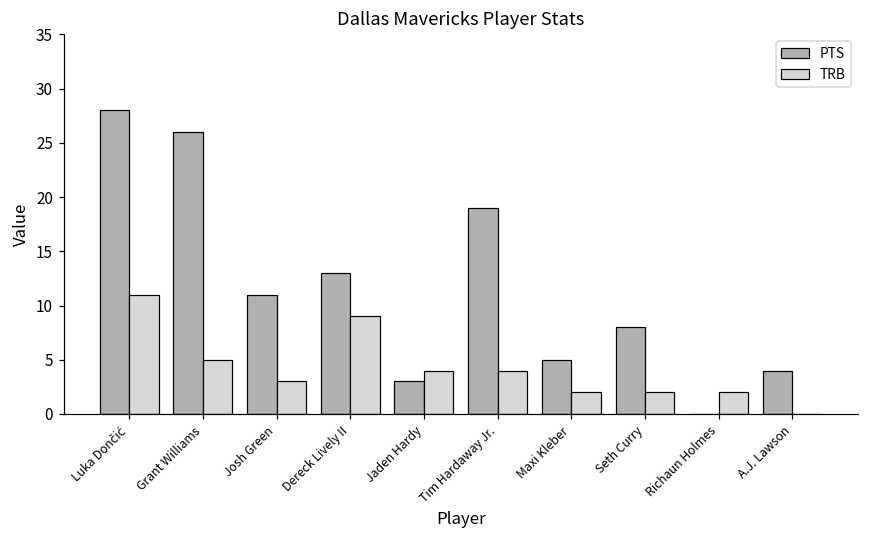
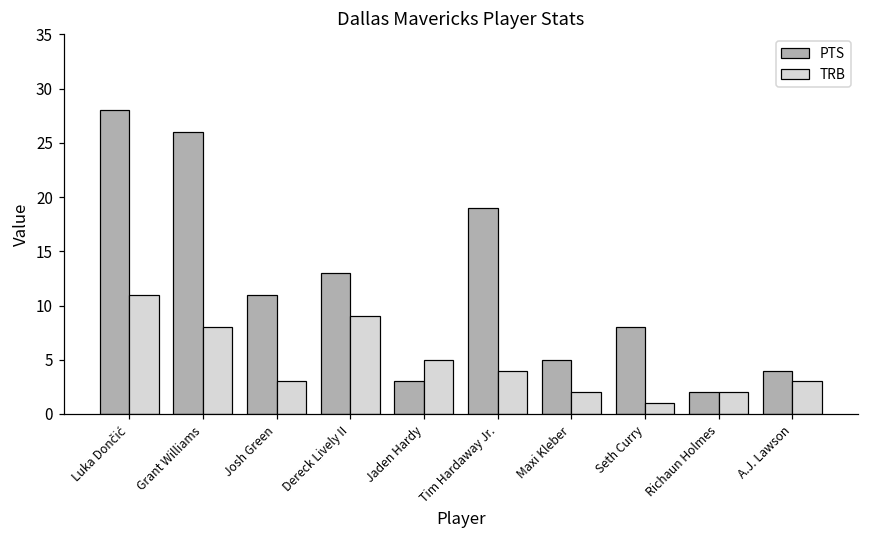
TRB, Grant Williams: 5 -> 8
TRB, Jaden Hardy: 4 -> 5
TRB, Seth Curry: 2 -> 1
PTS, Richaun Holmes: 0 -> 2
TRB, A.J. Lawson: 0 -> 3
